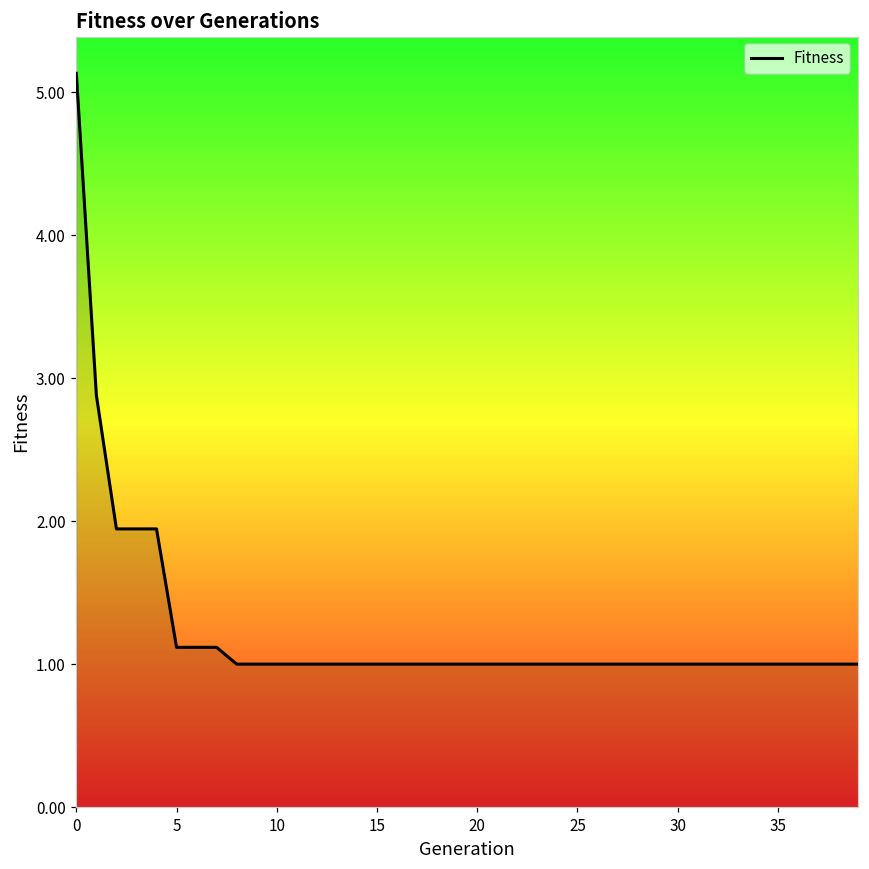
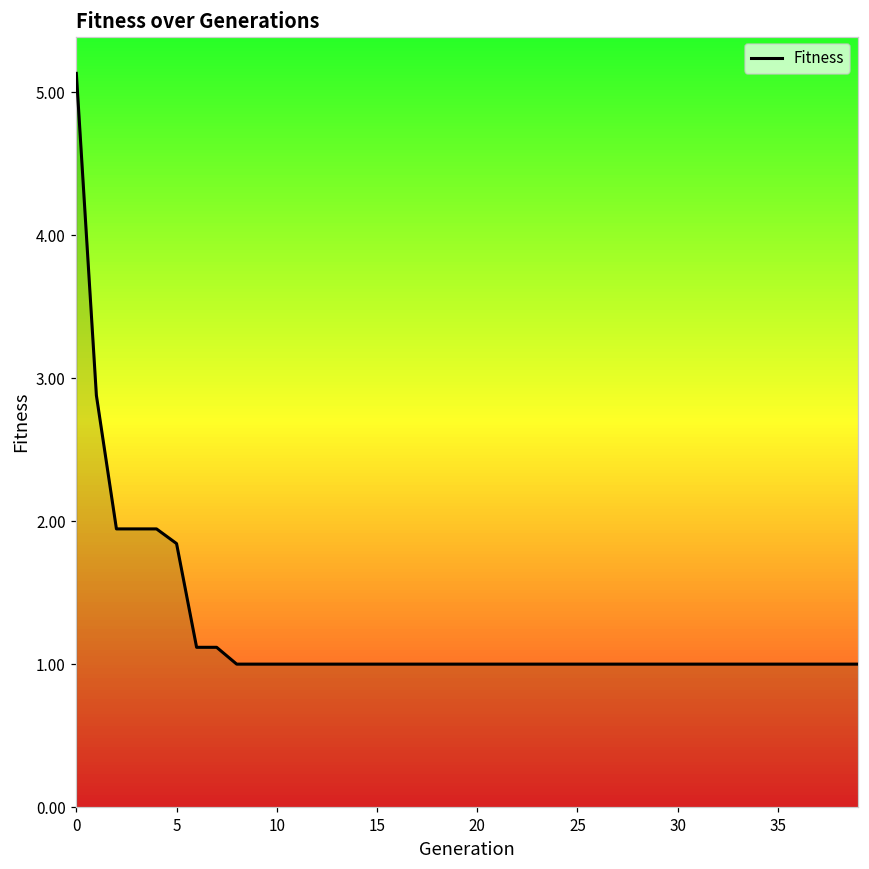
5: 1.12 -> 1.84
